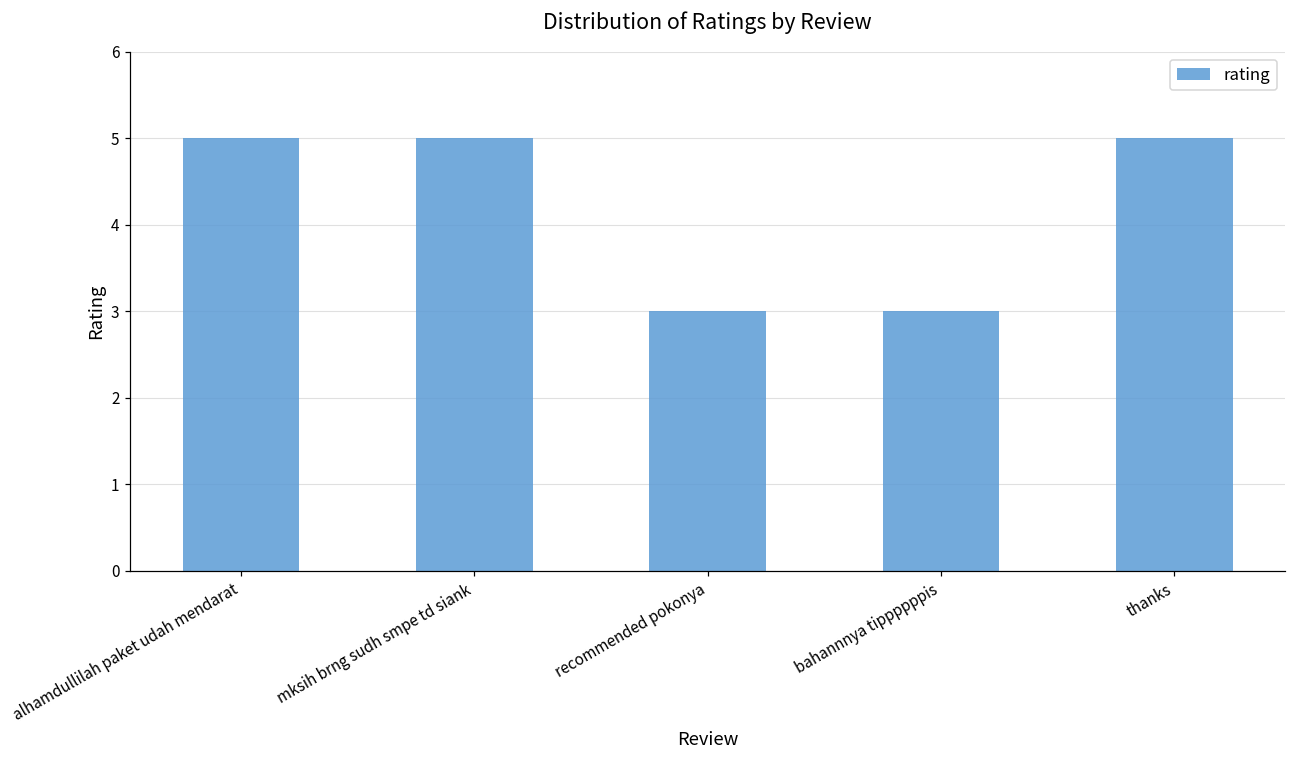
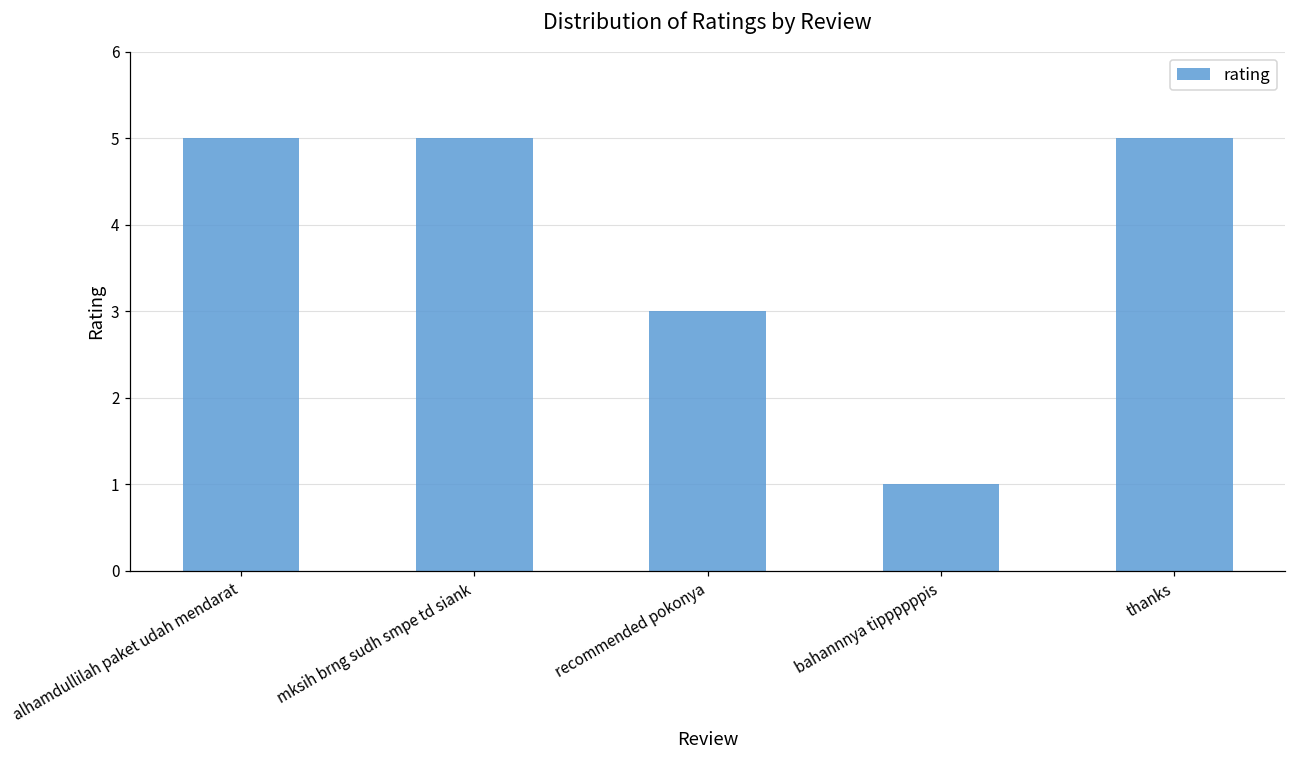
bahannnya tippppppis: 3 -> 1
